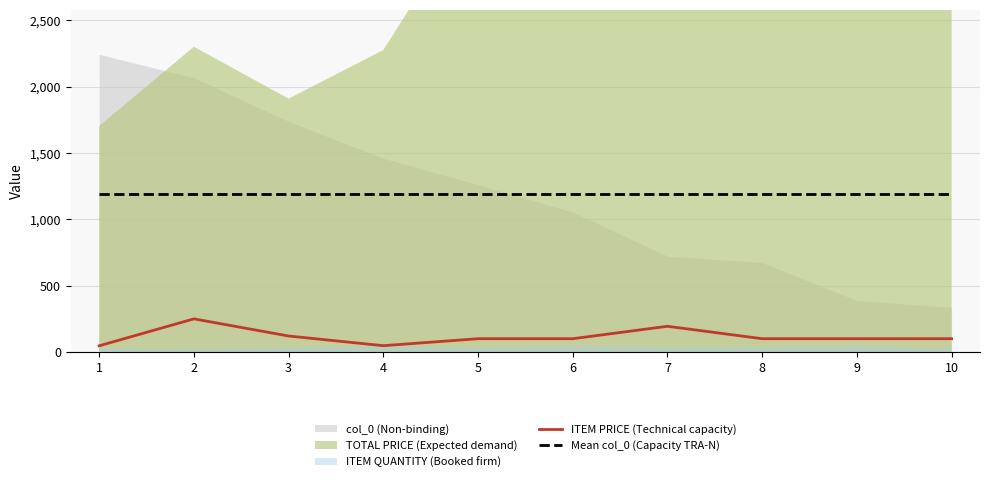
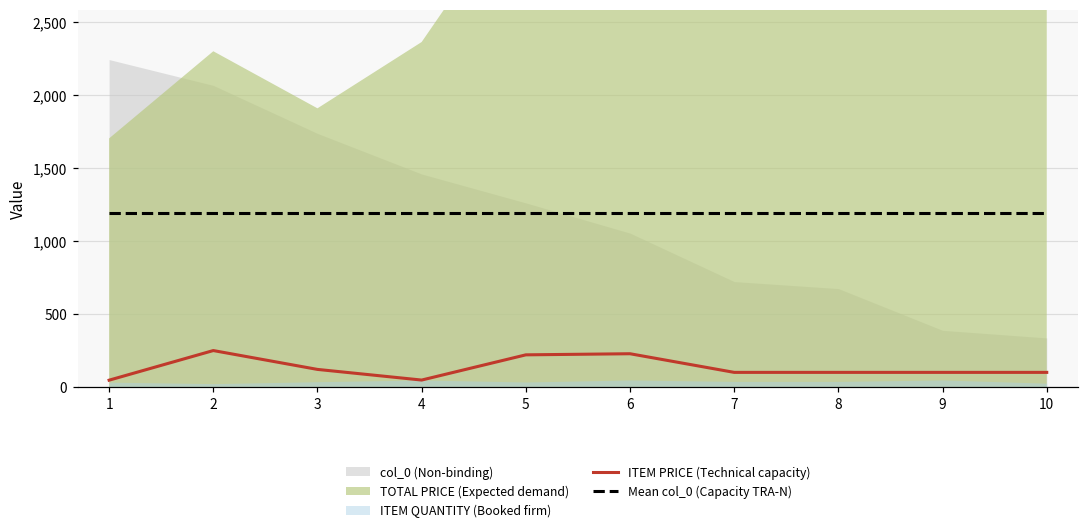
TOTAL PRICE (Expected demand), 4: 2,280 -> 2,360
ITEM PRICE (Technical capacity), 5: 100 -> 220
ITEM PRICE (Technical capacity), 6: 100 -> 230
ITEM PRICE (Technical capacity), 7: 190 -> 100
